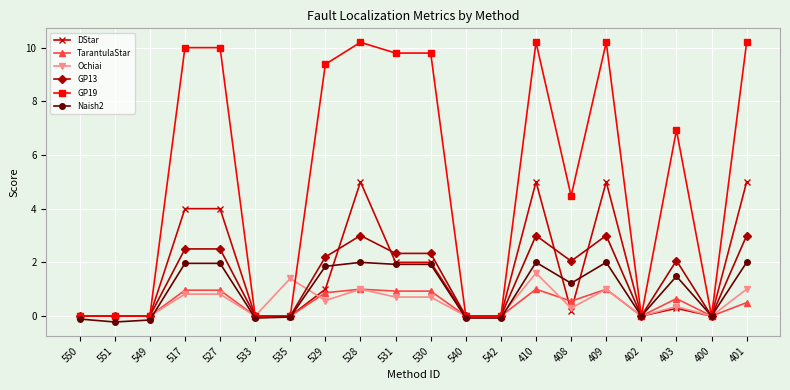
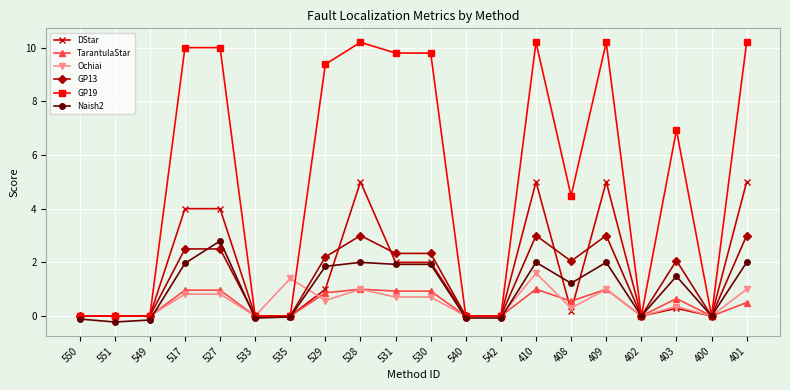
Naish2, 527: 2.0 -> 2.8
